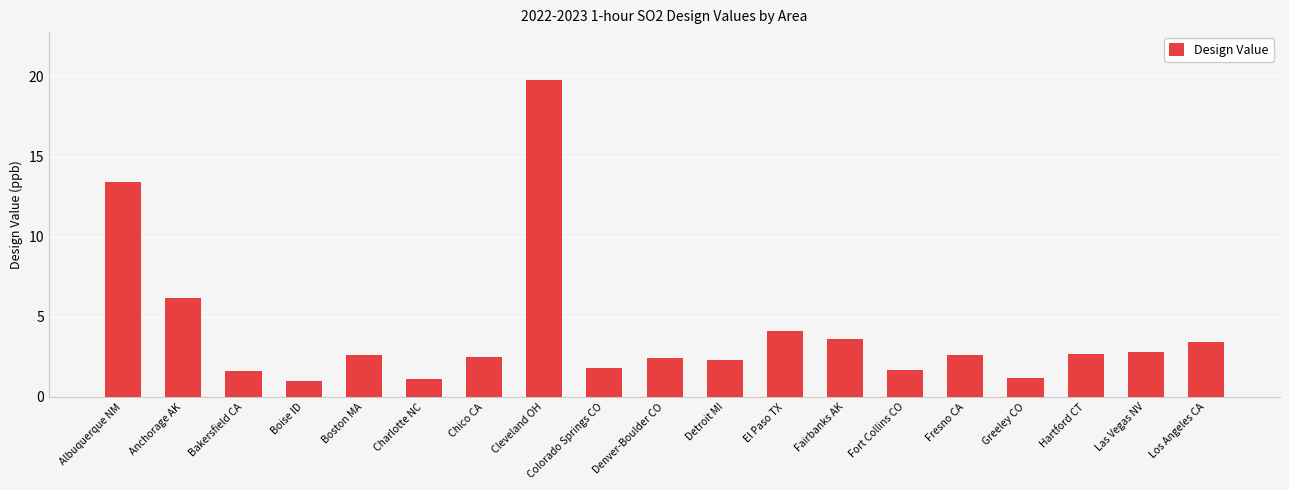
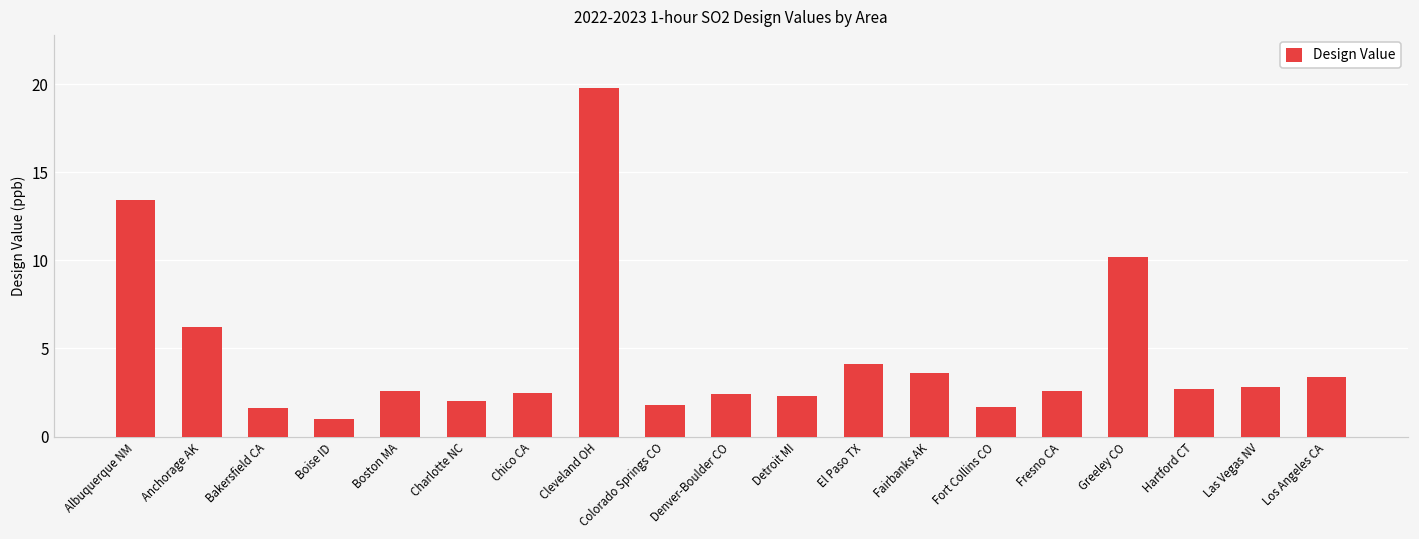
Charlotte NC: 1.1 -> 2.0
Greeley CO: 1.2 -> 10.2
